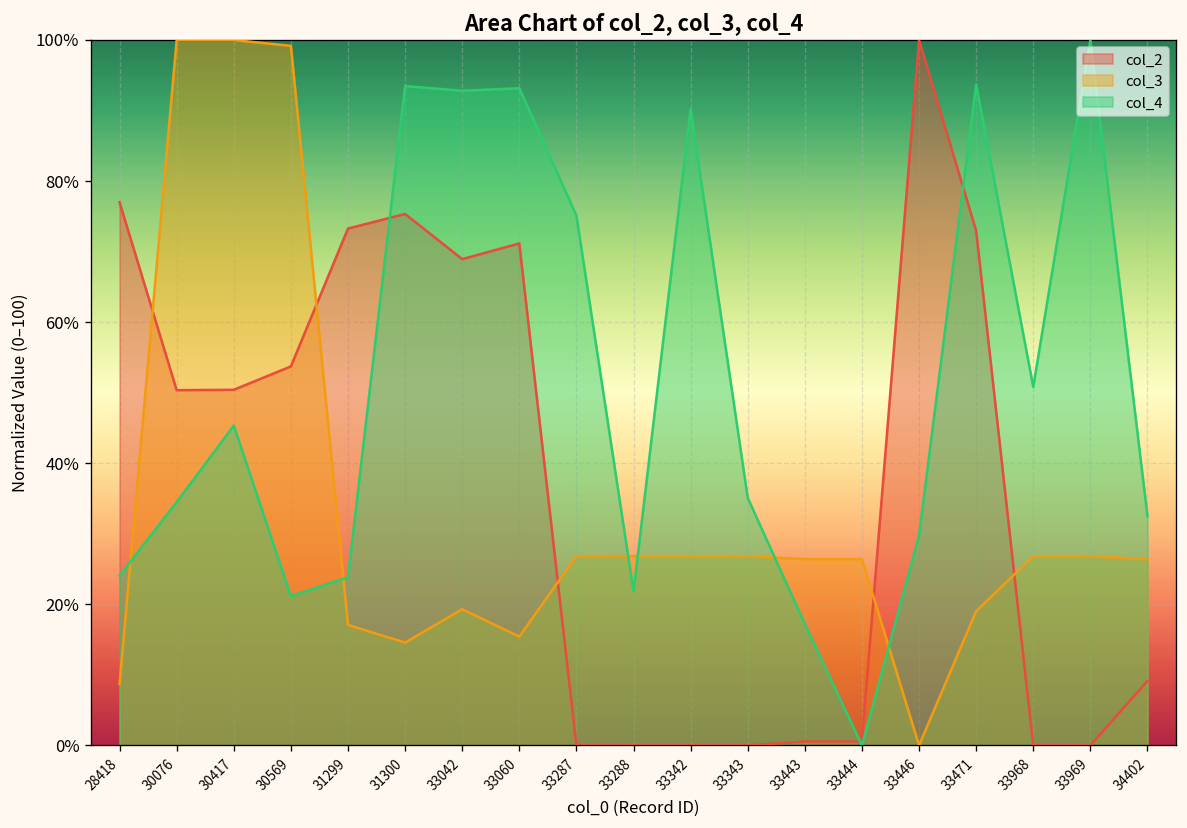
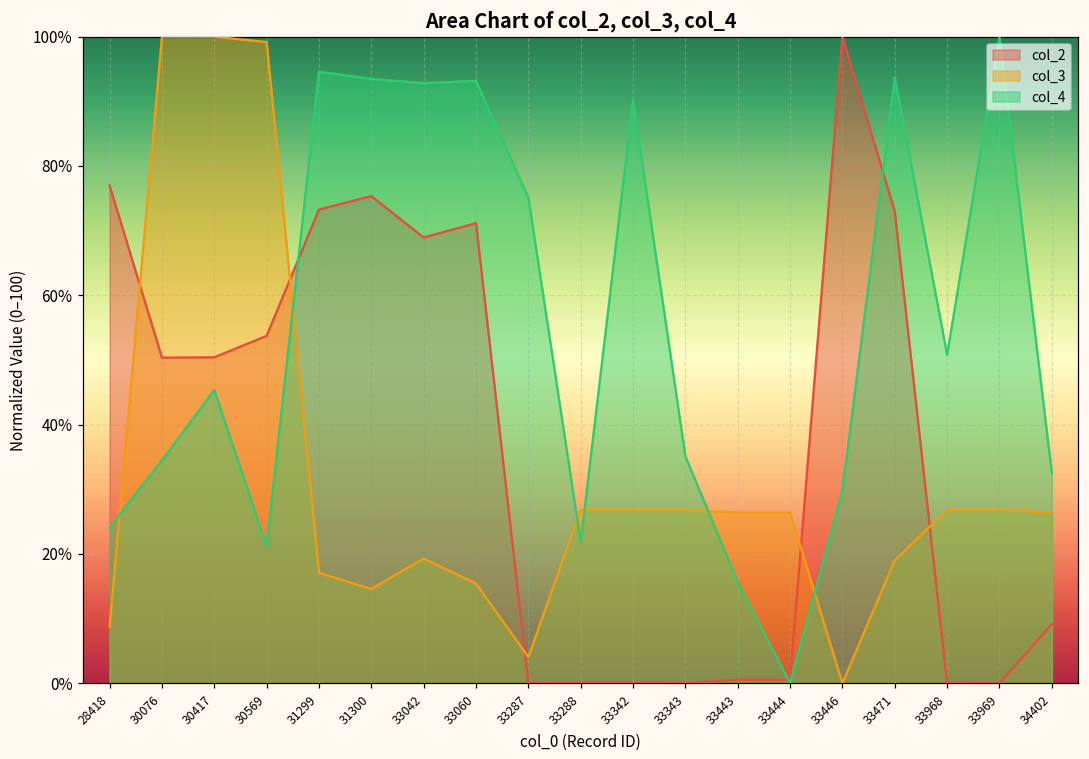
col_4, 31299: 24% -> 95%
col_3, 33287: 27% -> 4%
col_4, 33443: 17% -> 16%
